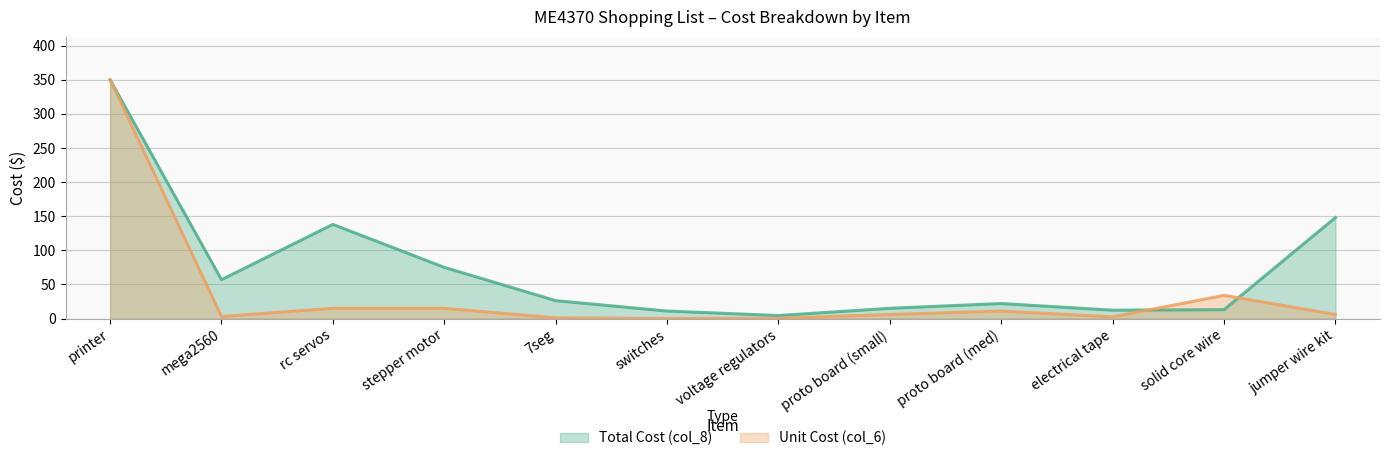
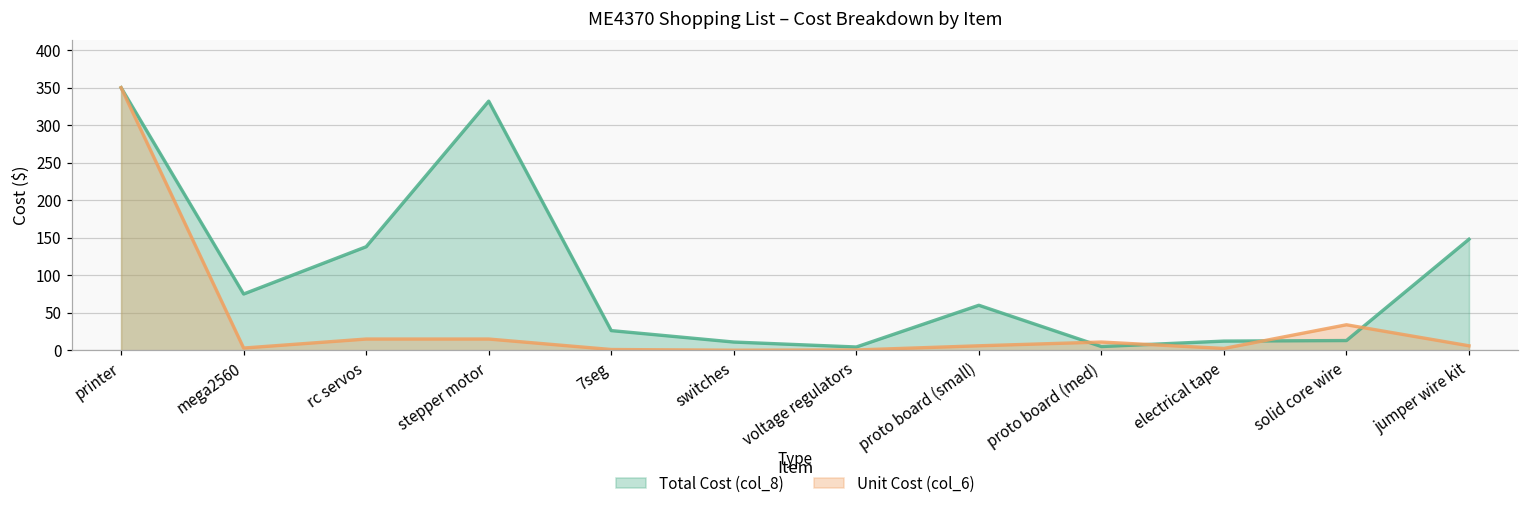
Total Cost (col_8), mega2560: 60 -> 80
Total Cost (col_8), stepper motor: 80 -> 330
Total Cost (col_8), proto board (small): 20 -> 60
Total Cost (col_8), proto board (med): 20 -> 10
